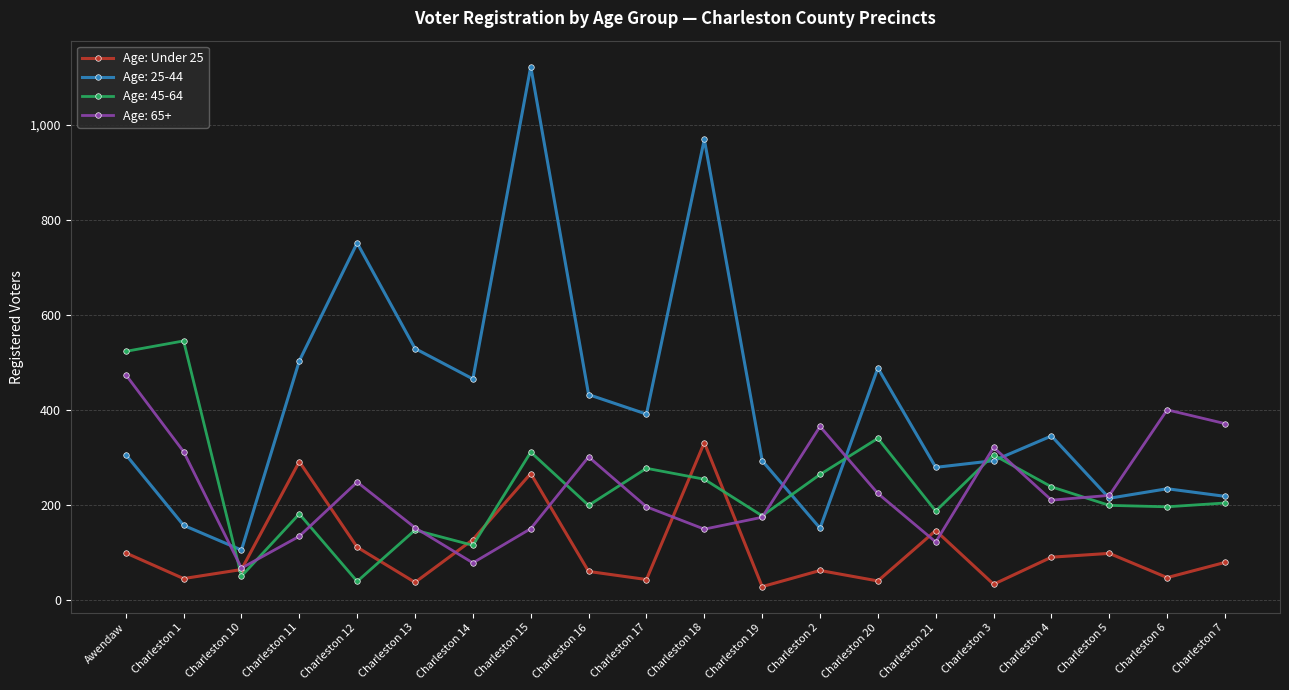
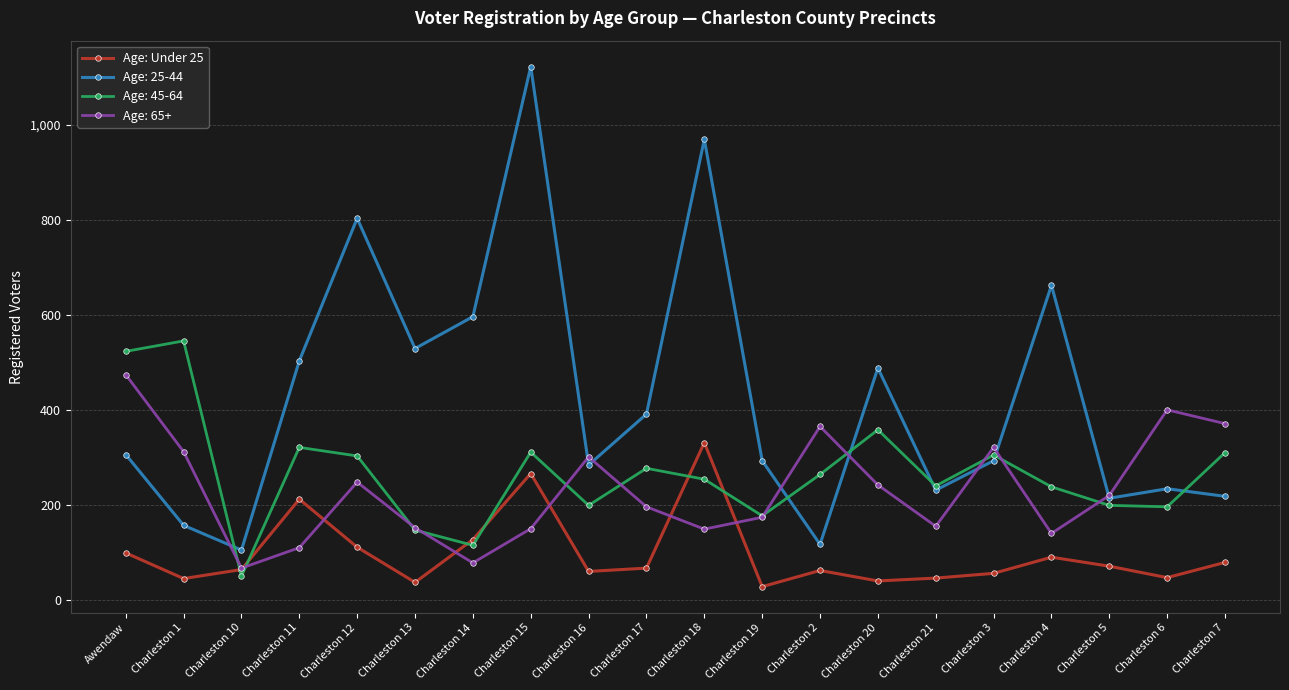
Age: Under 25, Charleston 11: 290 -> 210
Age: 45-64, Charleston 11: 180 -> 320
Age: 65+, Charleston 11: 130 -> 110
Age: 25-44, Charleston 12: 750 -> 800
Age: 45-64, Charleston 12: 40 -> 300
Age: 25-44, Charleston 14: 470 -> 600
Age: 25-44, Charleston 16: 430 -> 280
Age: Under 25, Charleston 17: 40 -> 70
Age: 25-44, Charleston 2: 150 -> 120
Age: 45-64, Charleston 20: 340 -> 360
Age: 65+, Charleston 20: 220 -> 240
Age: Under 25, Charleston 21: 150 -> 50
Age: 25-44, Charleston 21: 280 -> 230
Age: 45-64, Charleston 21: 190 -> 240
Age: 65+, Charleston 21: 120 -> 160
Age: Under 25, Charleston 3: 30 -> 60
Age: 25-44, Charleston 4: 350 -> 660
Age: 65+, Charleston 4: 210 -> 140
Age: Under 25, Charleston 5: 100 -> 70
Age: 45-64, Charleston 7: 200 -> 310
